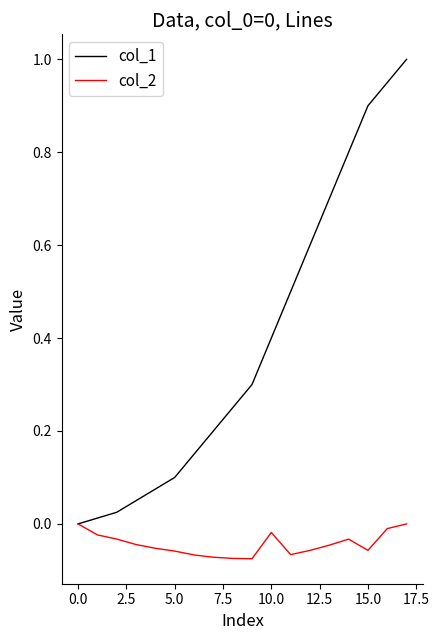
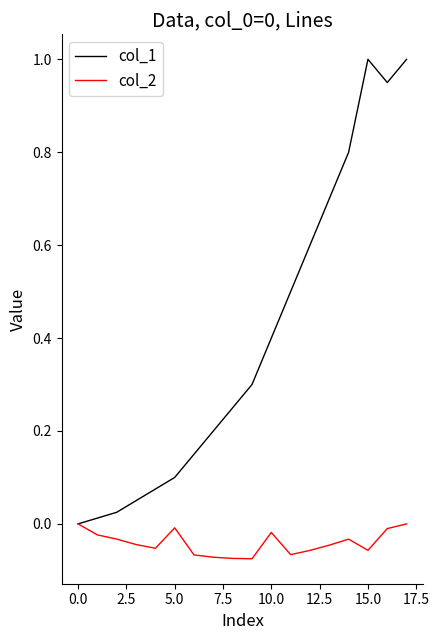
col_2, 5.0: -0.06 -> -0.01
col_1, 15.0: 0.9 -> 1.0
